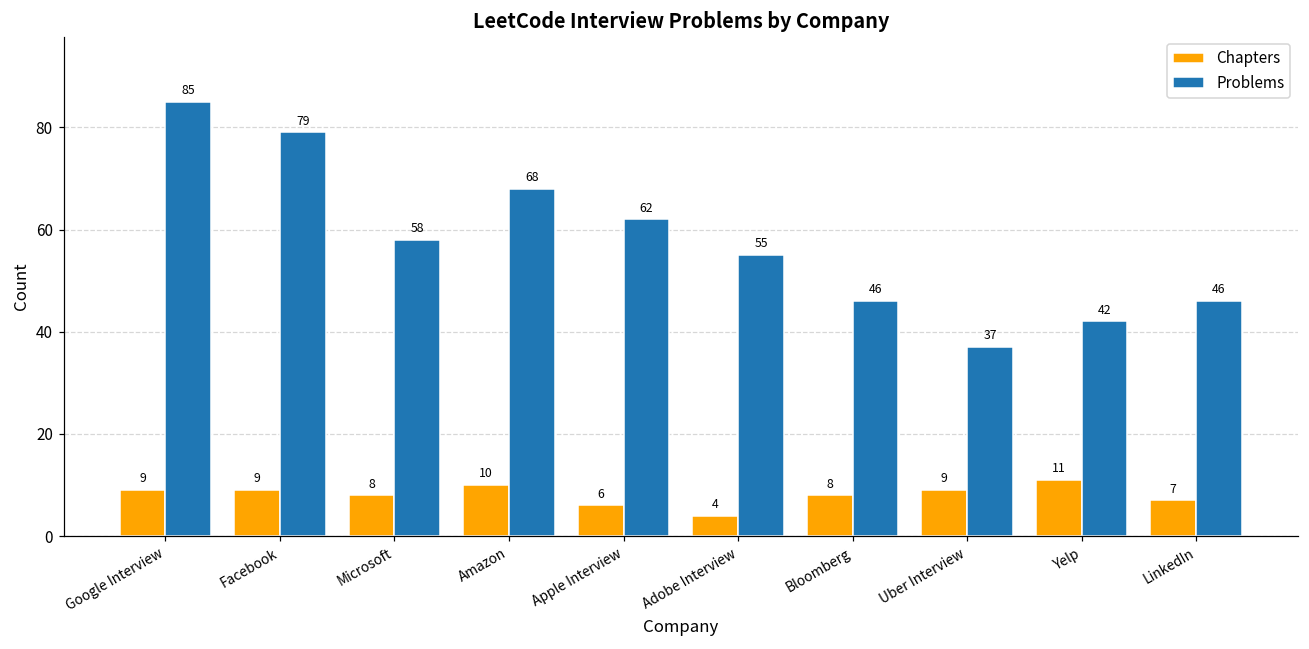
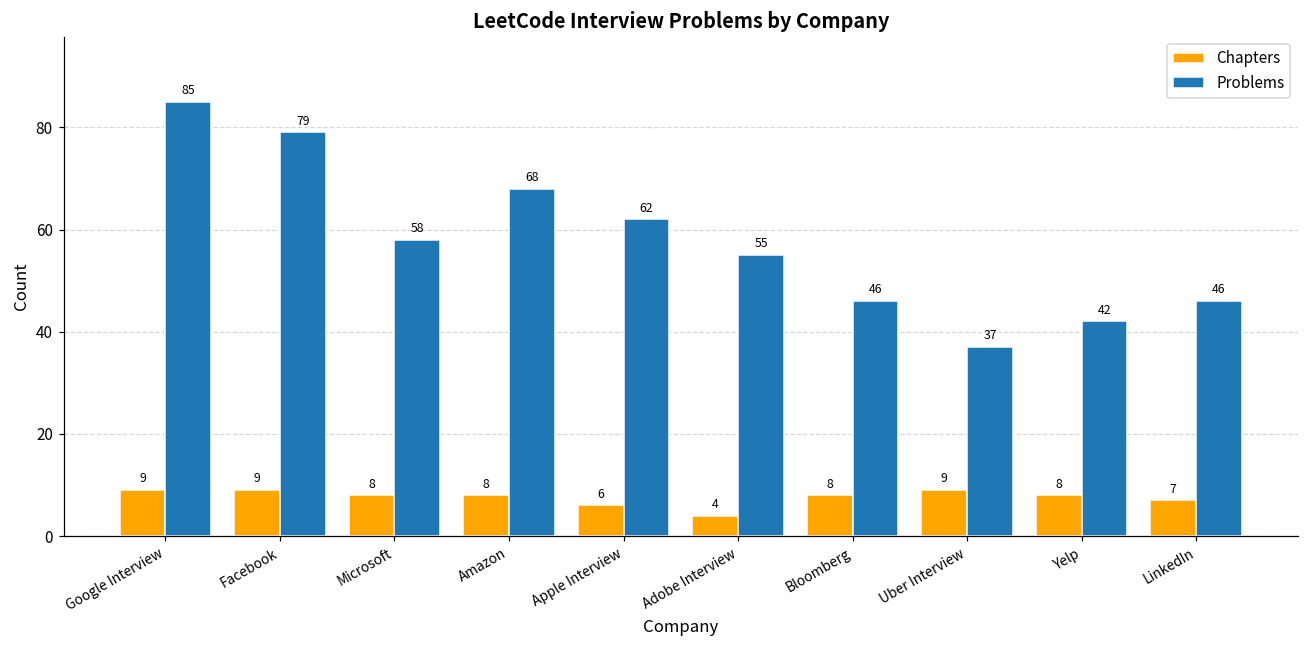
Chapters, Amazon: 10 -> 8
Chapters, Yelp: 11 -> 8
